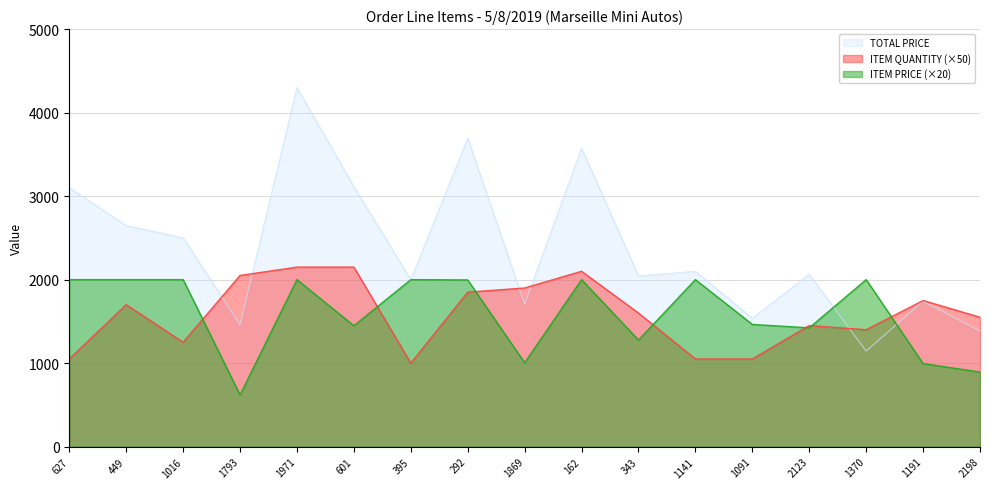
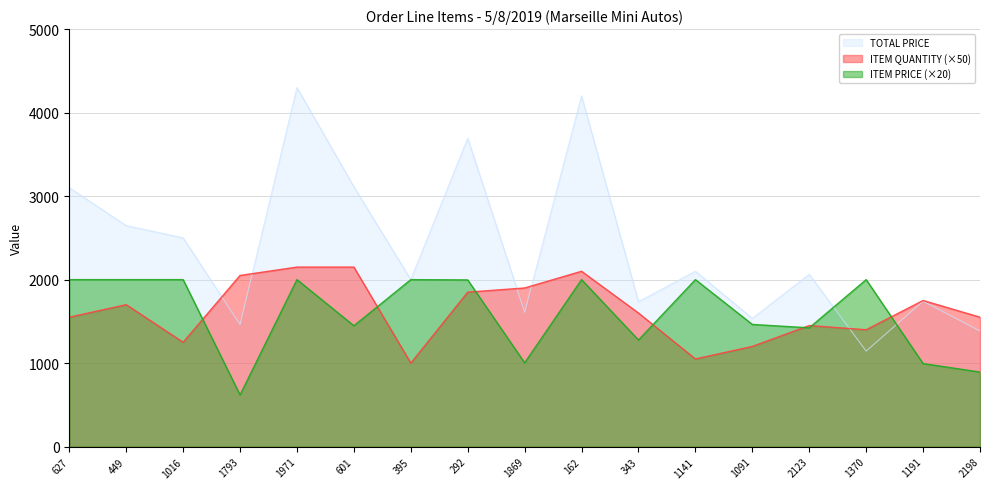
ITEM QUANTITY (×50), 627: 1100 -> 1600
TOTAL PRICE, 1869: 1700 -> 1600
TOTAL PRICE, 162: 3600 -> 4200
TOTAL PRICE, 343: 2000 -> 1700
ITEM QUANTITY (×50), 1091: 1100 -> 1200
